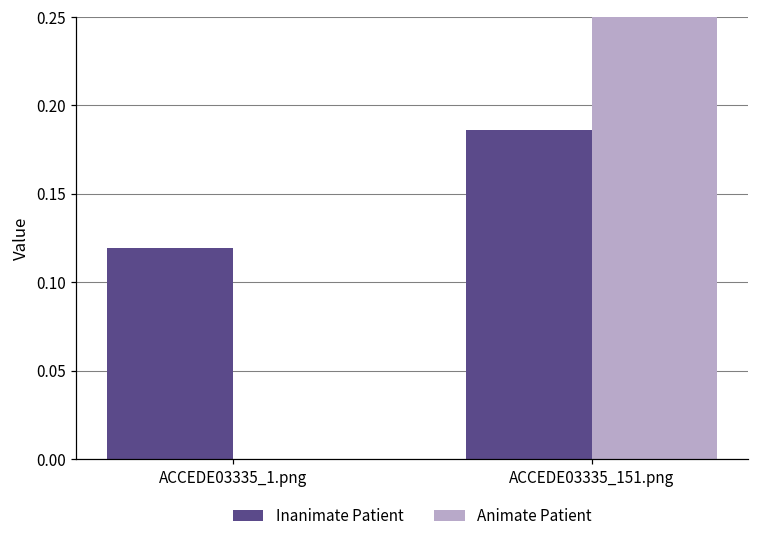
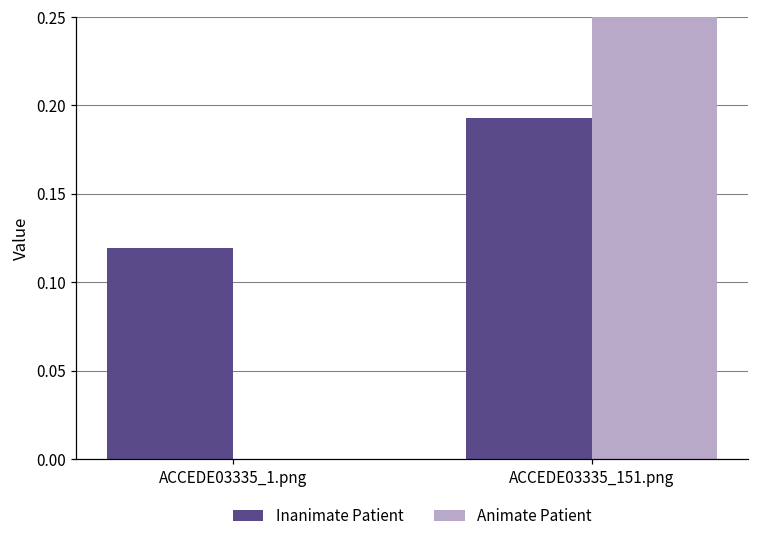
Inanimate Patient, ACCEDE03335_151.png: 0.186 -> 0.193
